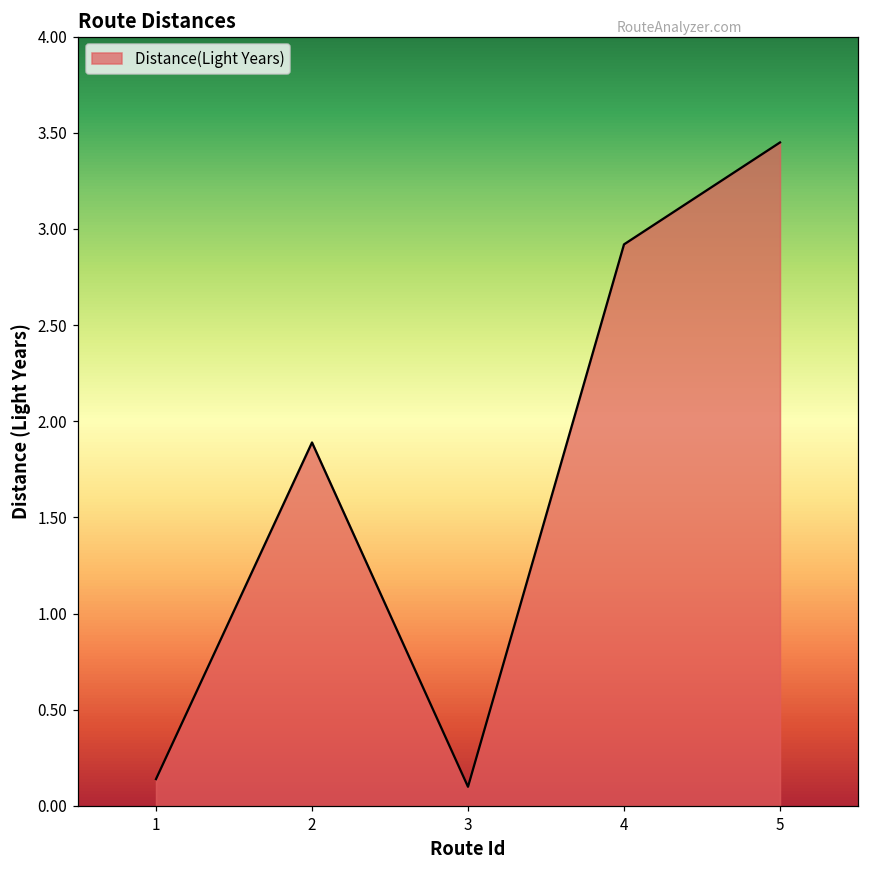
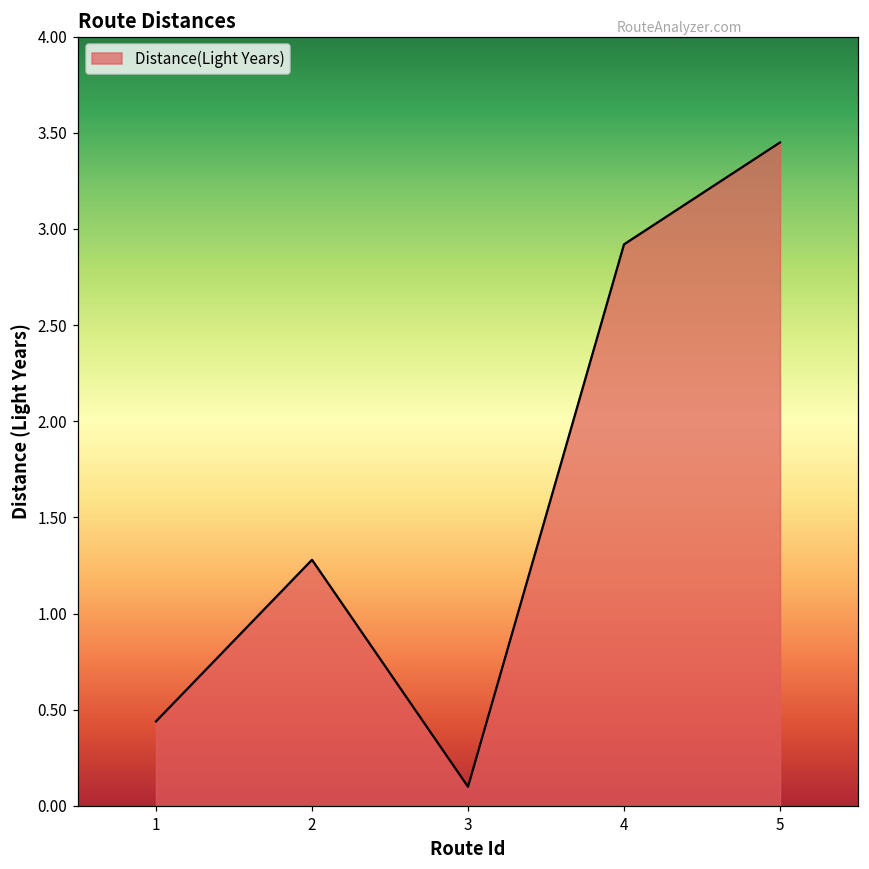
1: 0.14 -> 0.44
2: 1.89 -> 1.28
